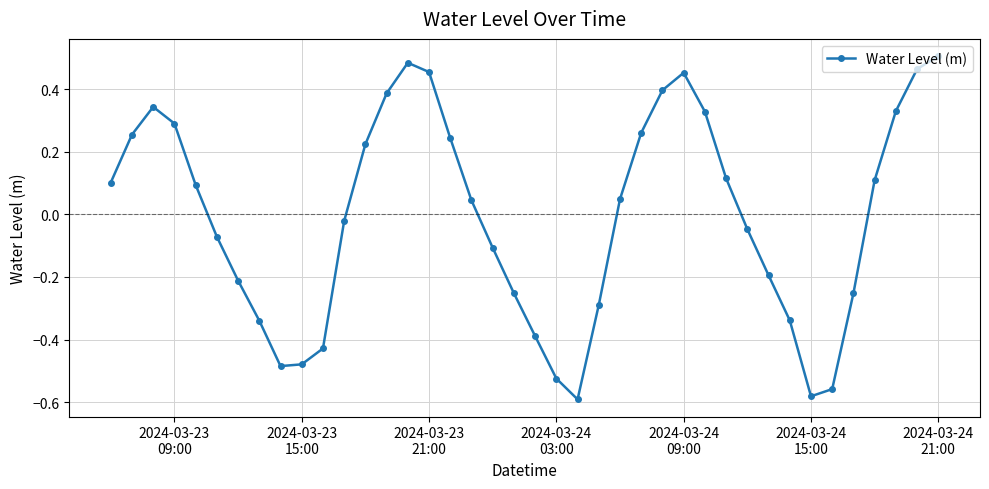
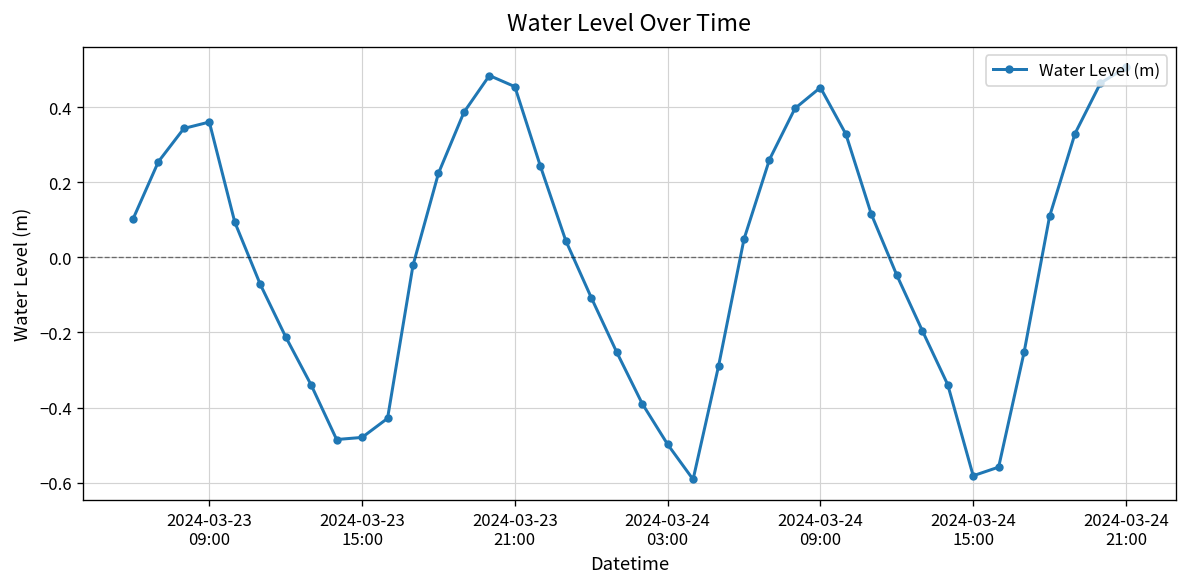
2024-03-23 09:00: 0.29 -> 0.36
2024-03-24 03:00: -0.52 -> -0.50
